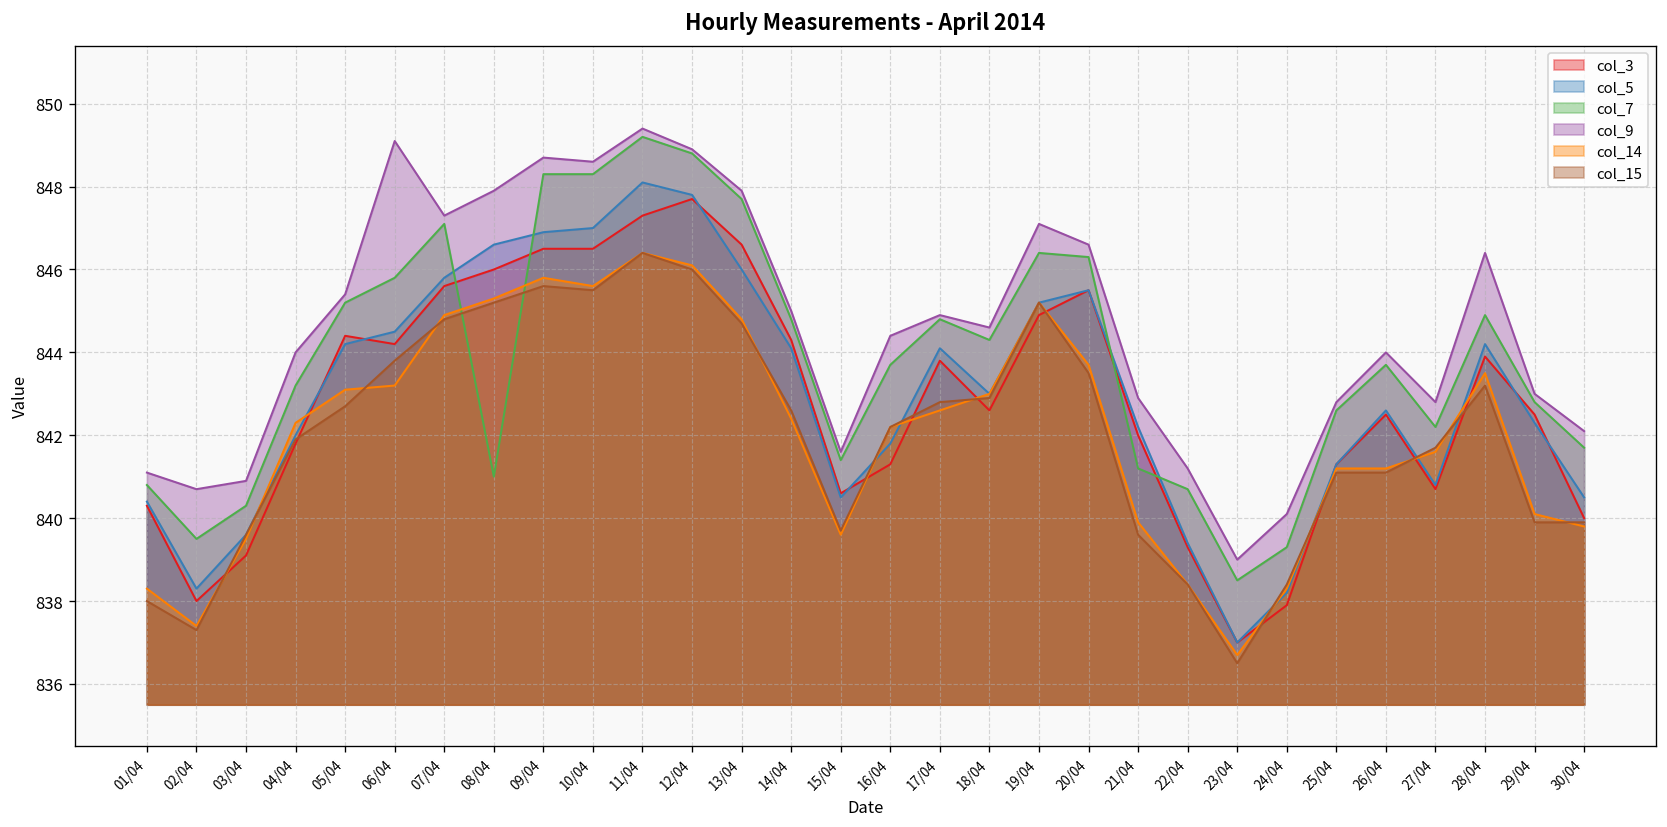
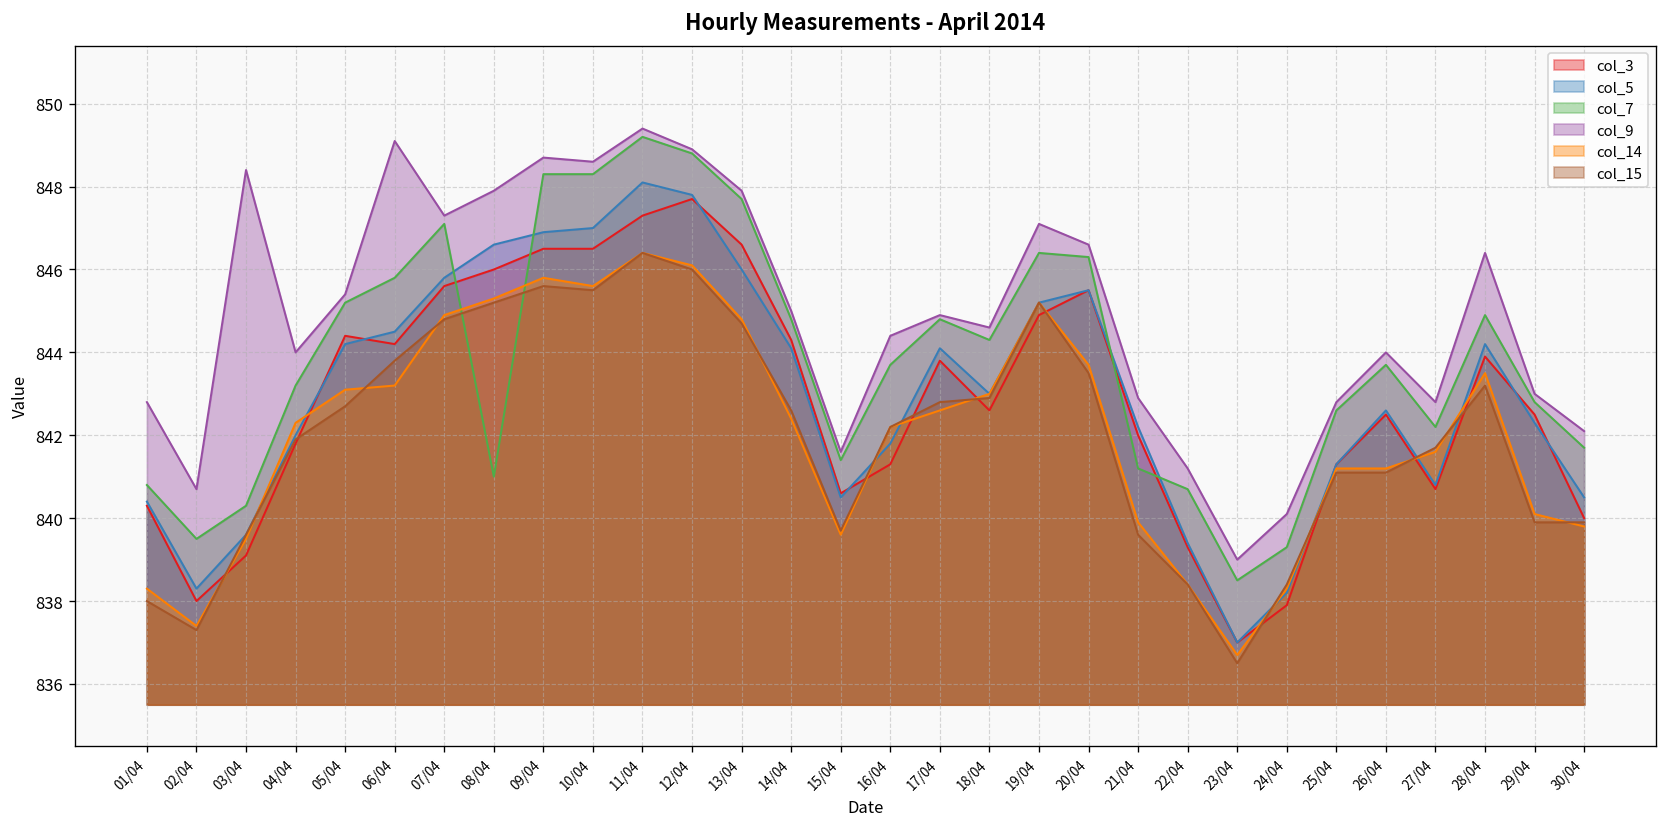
col_9, 01/04: 841.1 -> 842.8
col_9, 03/04: 840.9 -> 848.4
